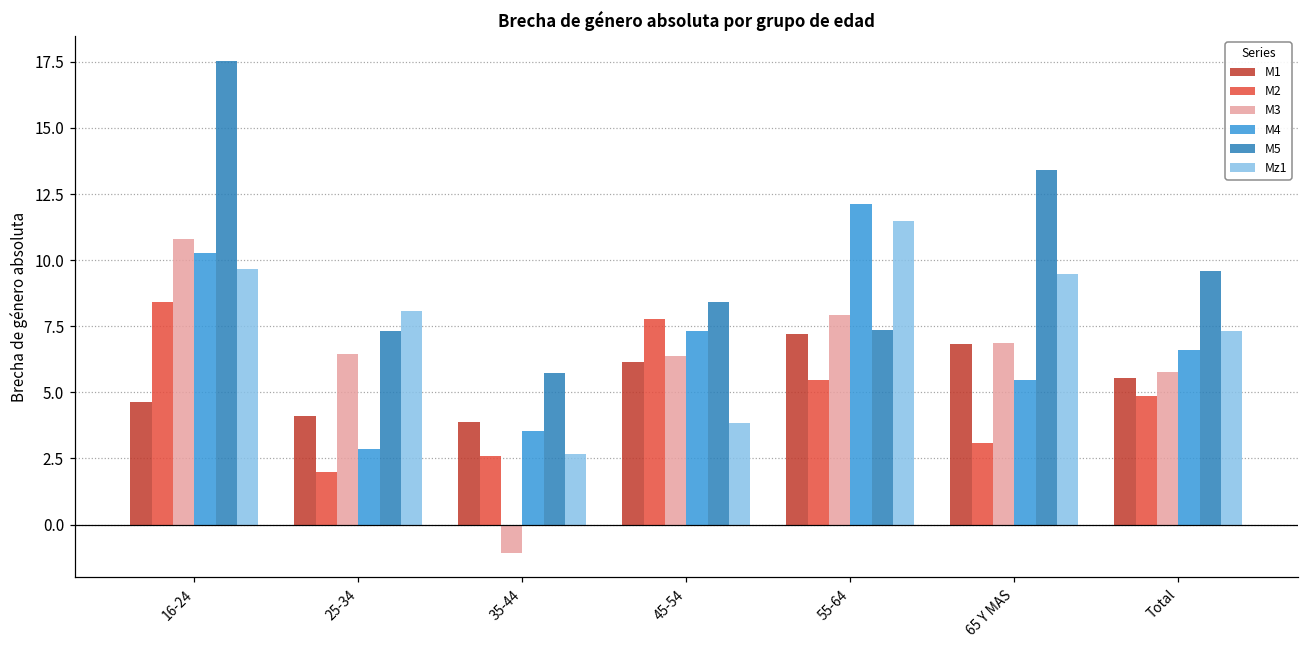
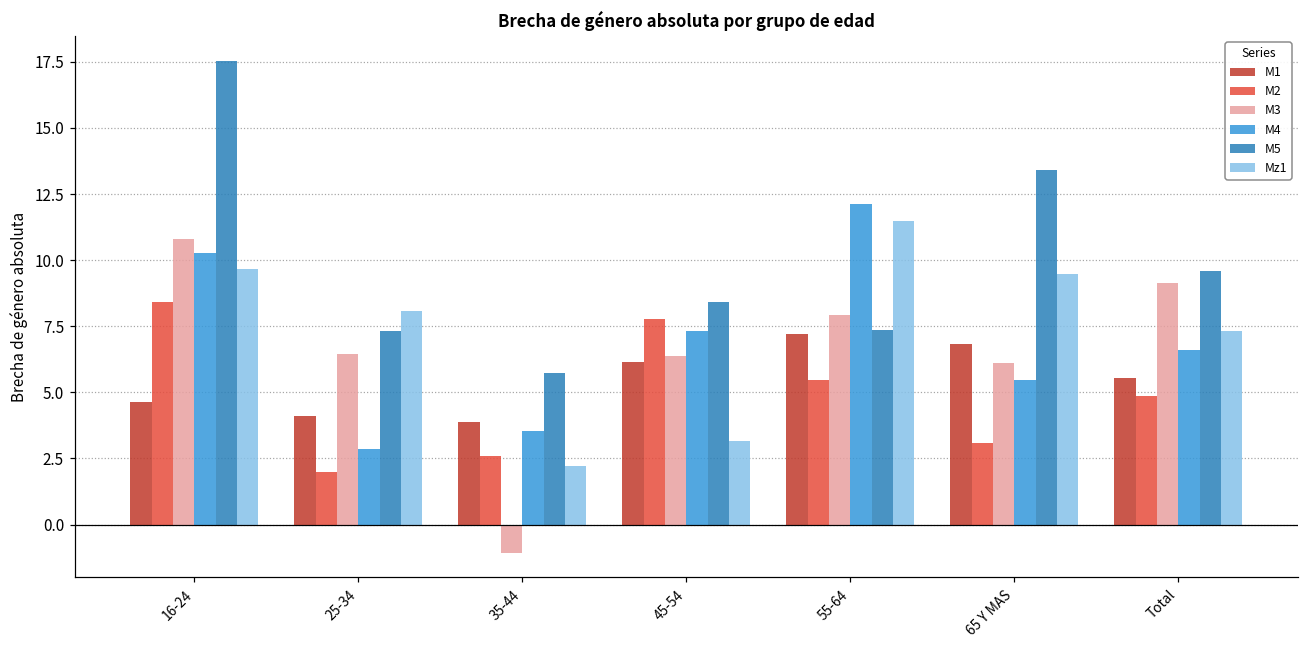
Mz1, 35-44: 2.7 -> 2.2
Mz1, 45-54: 3.8 -> 3.2
M3, 65 Y MAS: 6.9 -> 6.1
M3, Total: 5.8 -> 9.1
